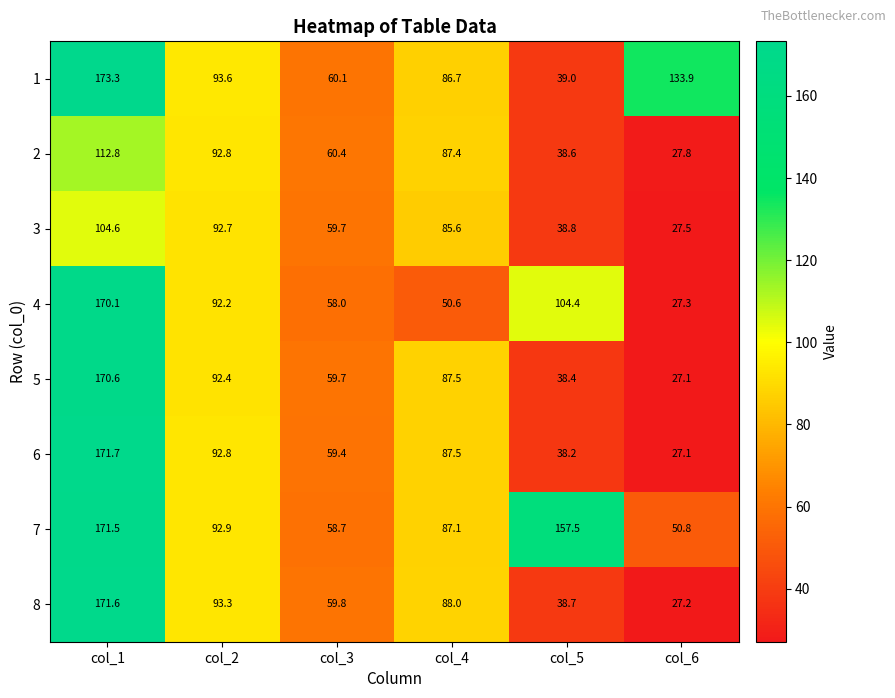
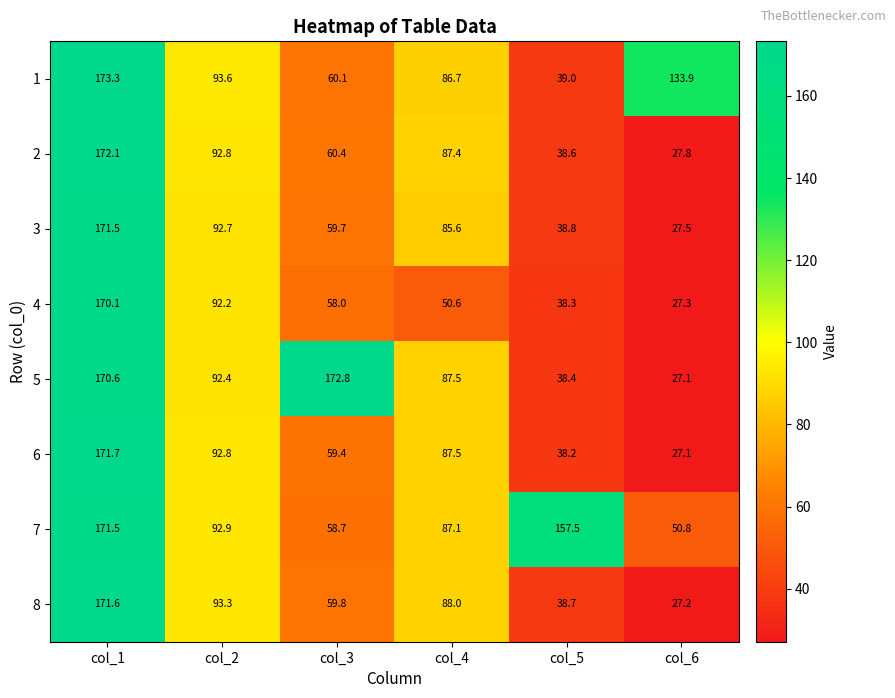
2, col_1: 112.8 -> 172.1
3, col_1: 104.6 -> 171.5
4, col_5: 104.4 -> 38.3
5, col_3: 59.7 -> 172.8
